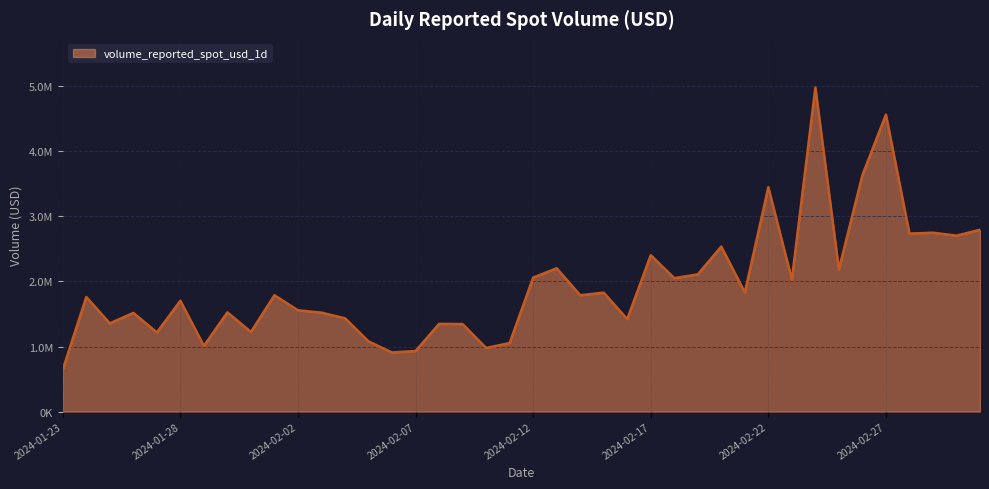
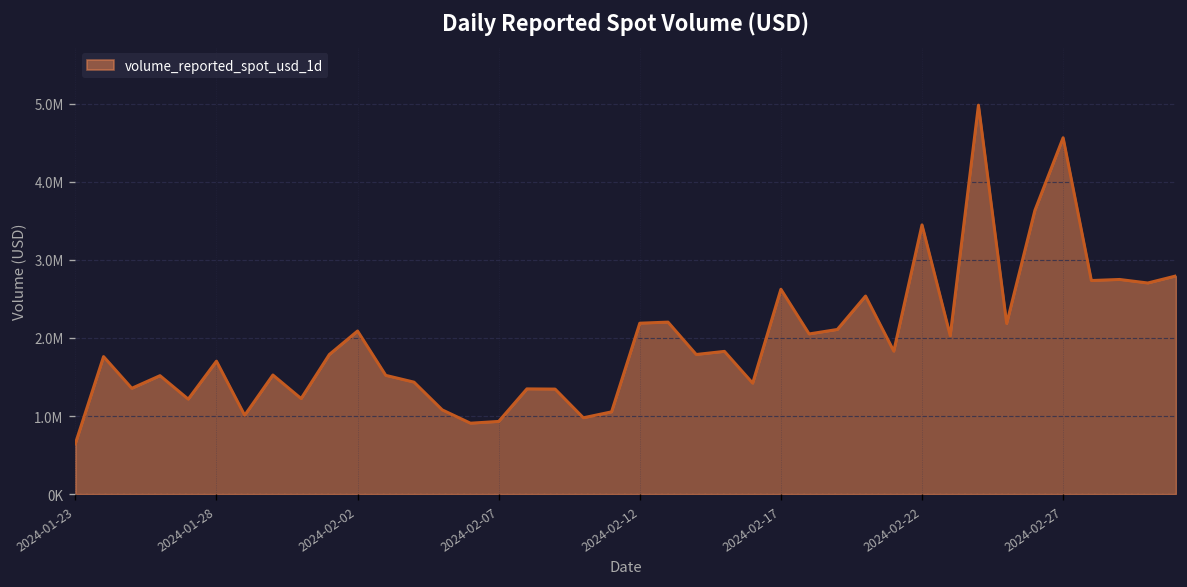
2024-02-02: 1600000 -> 2100000
2024-02-12: 2100000 -> 2200000
2024-02-17: 2400000 -> 2600000
